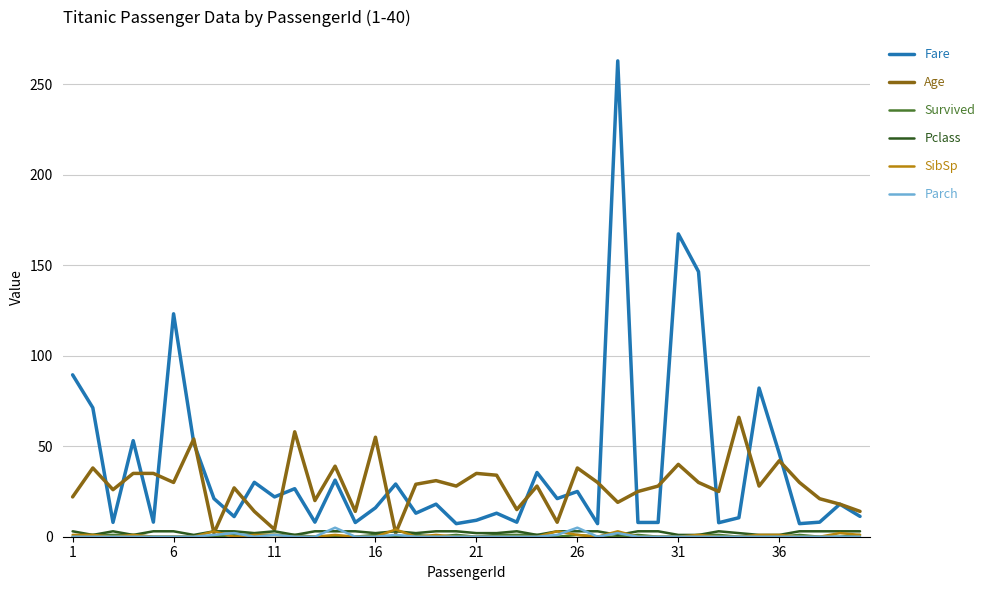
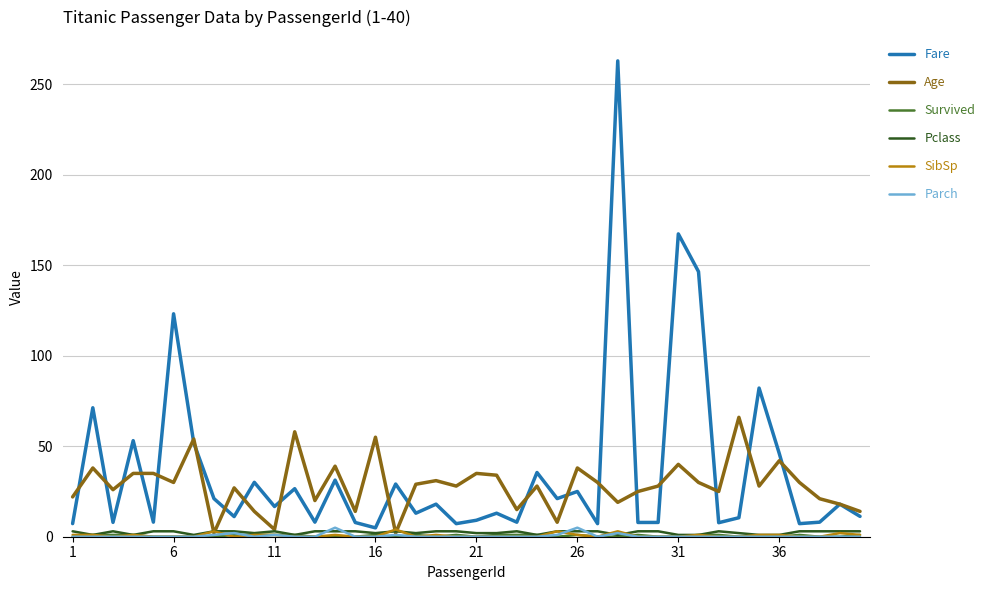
Fare, 1: 89 -> 7
Fare, 11: 22 -> 17
Fare, 16: 16 -> 5
